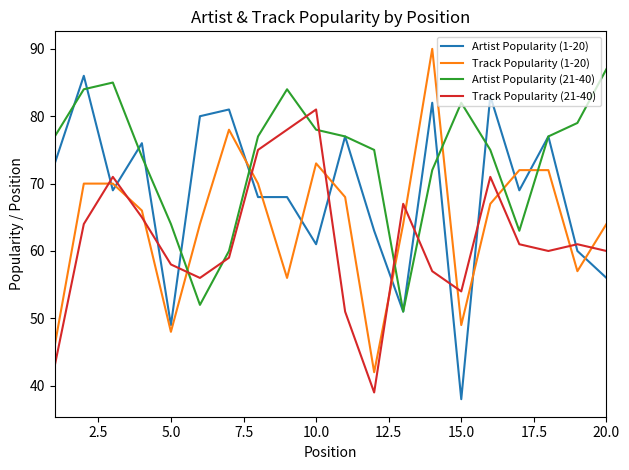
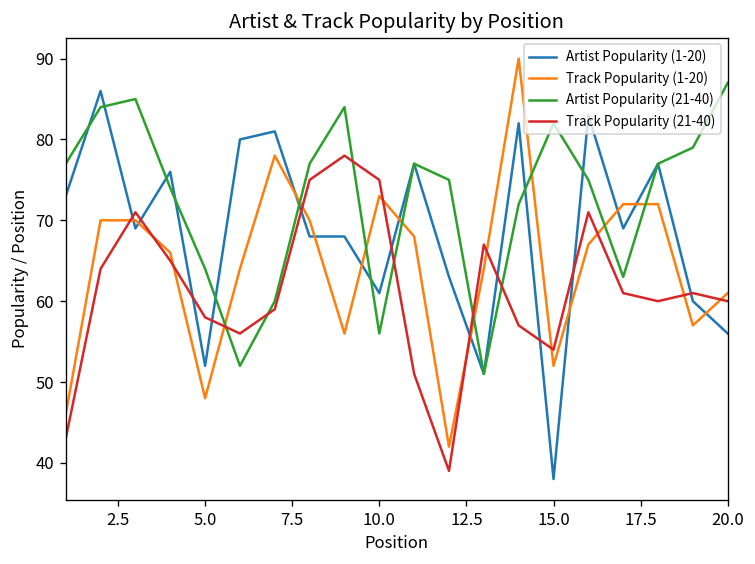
Artist Popularity (1-20), 5.0: 49 -> 52
Artist Popularity (21-40), 10.0: 78 -> 56
Track Popularity (21-40), 10.0: 81 -> 75
Track Popularity (1-20), 15.0: 49 -> 52
Track Popularity (1-20), 20.0: 64 -> 61
